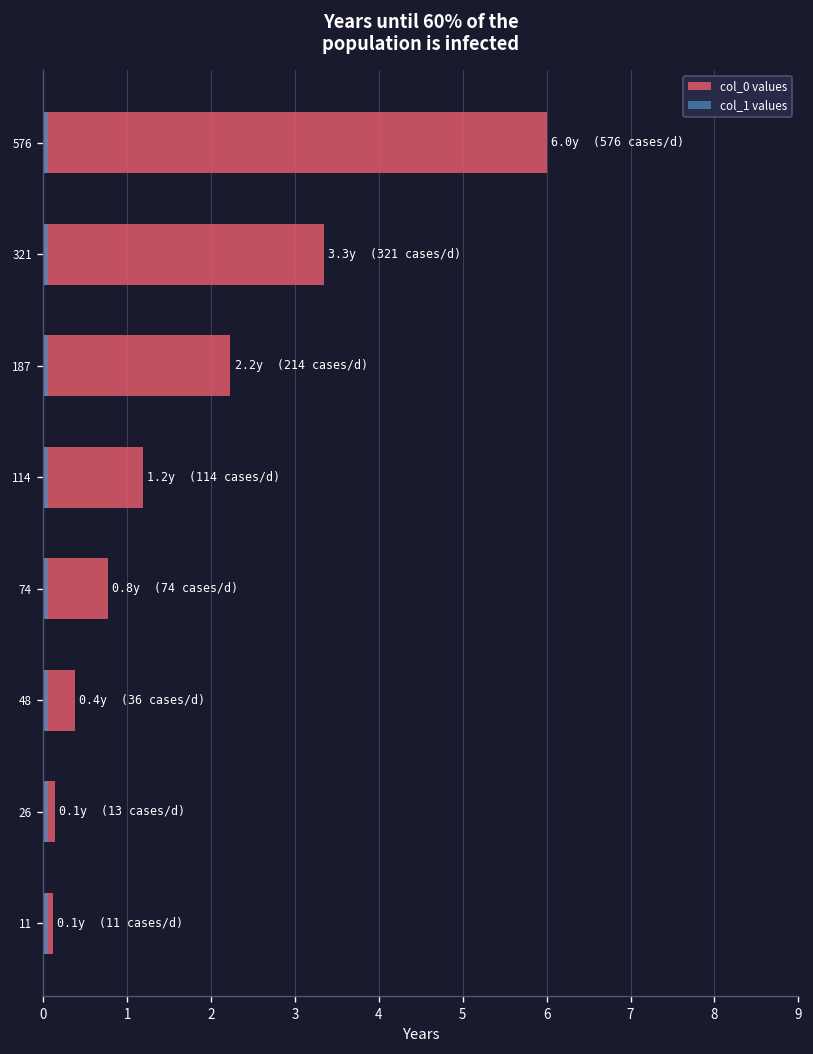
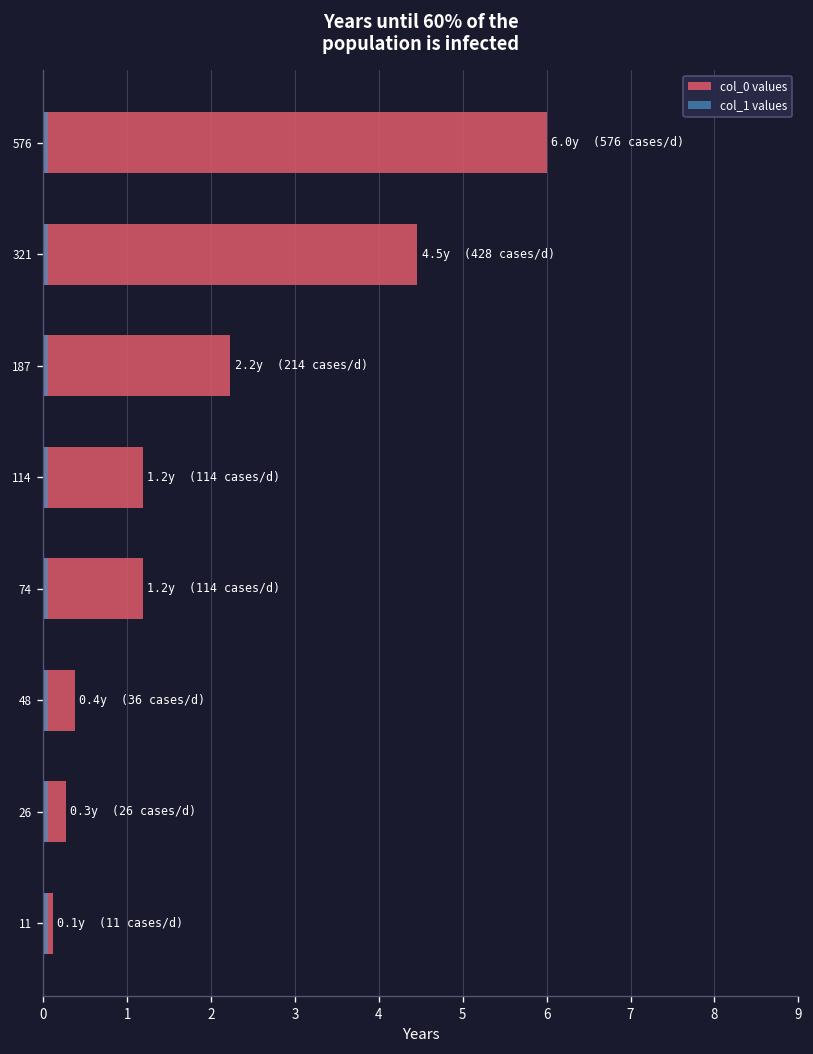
col_0 values, 321: 3.3y (321 cases/d) -> 4.5y (428 cases/d)
col_0 values, 74: 0.8y (74 cases/d) -> 1.2y (114 cases/d)
col_0 values, 26: 0.1y (13 cases/d) -> 0.3y (26 cases/d)
